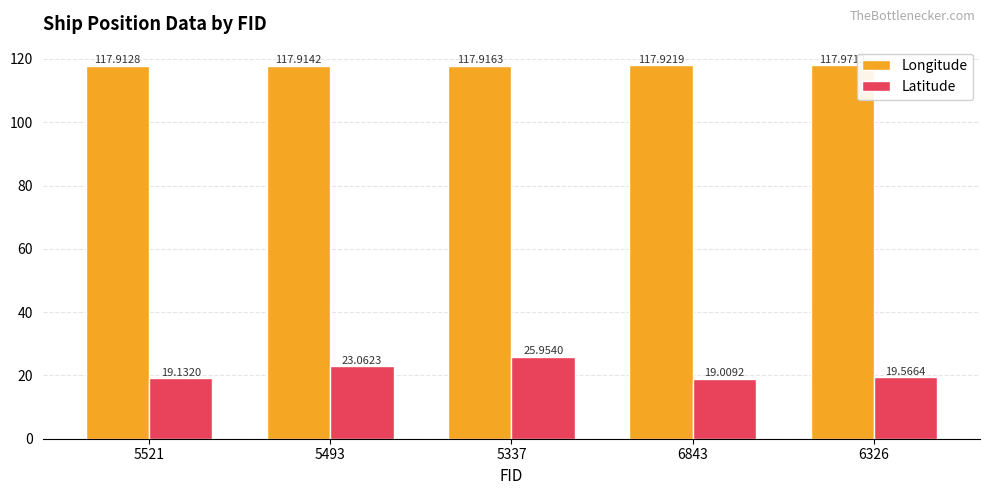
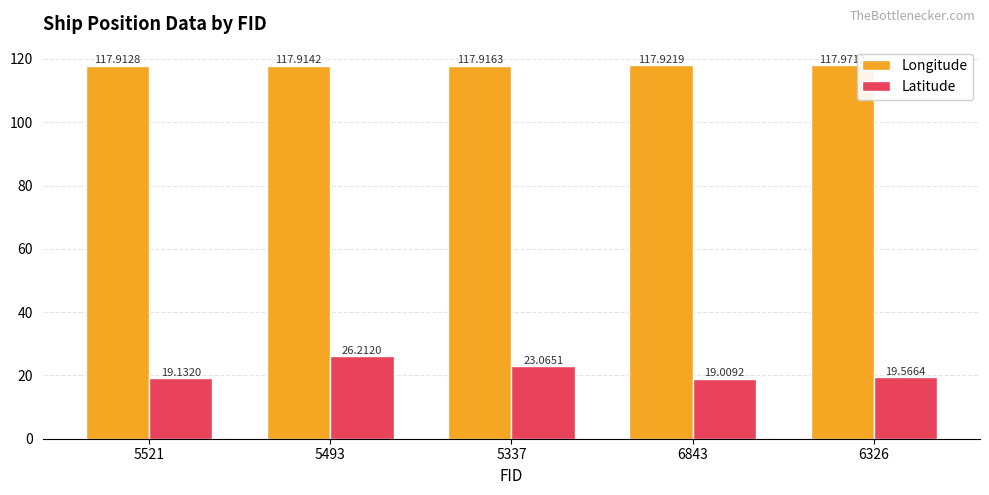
Latitude, 5493: 23.0623 -> 26.2120
Latitude, 5337: 25.9540 -> 23.0651
